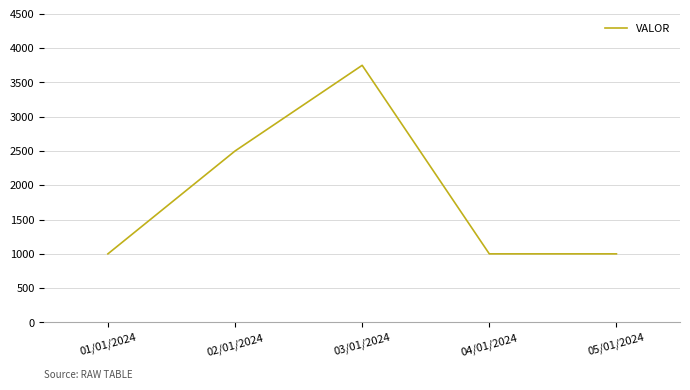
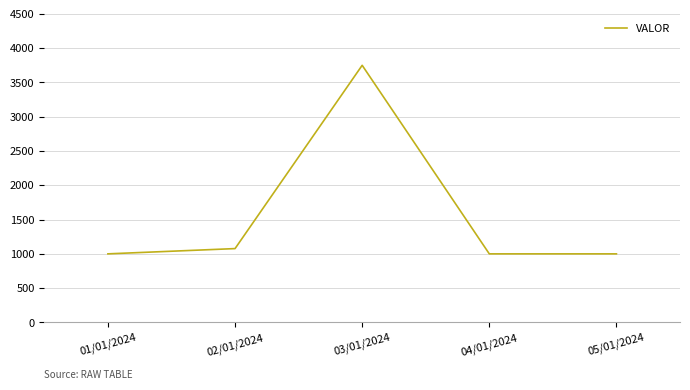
02/01/2024: 2500 -> 1100
